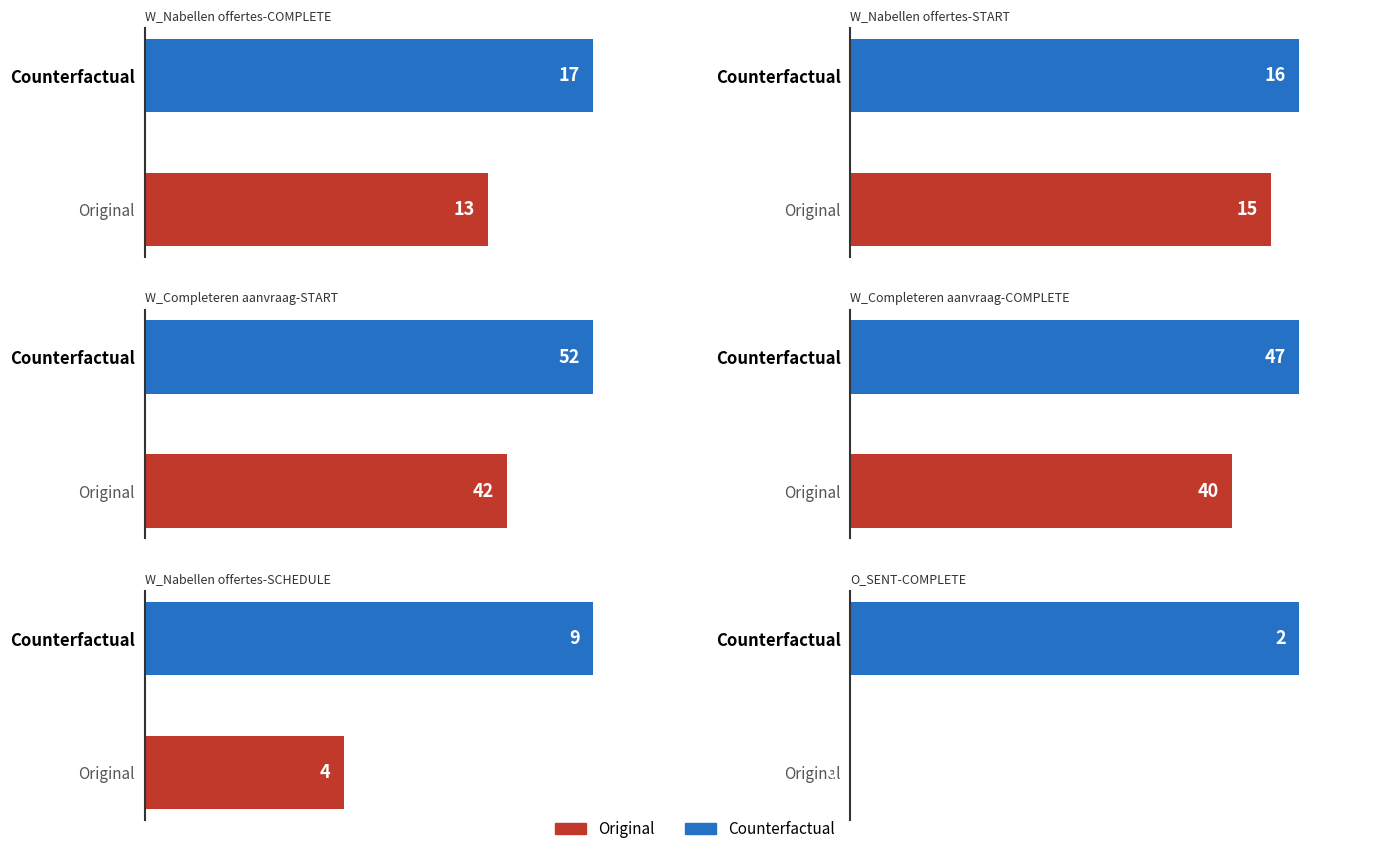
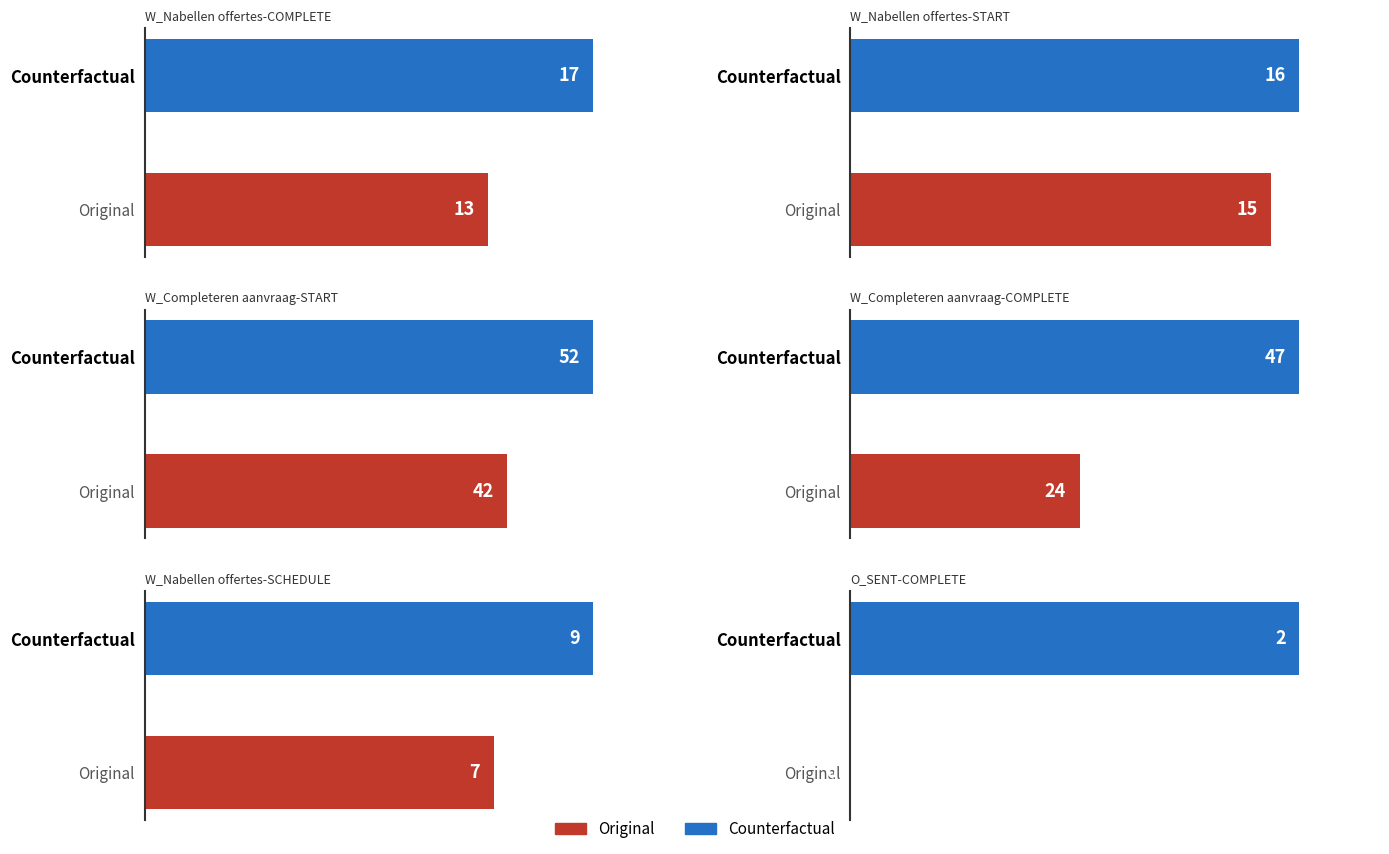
W_Completeren aanvraag-COMPLETE, Original: 40 -> 24
W_Nabellen offertes-SCHEDULE, Original: 4 -> 7
